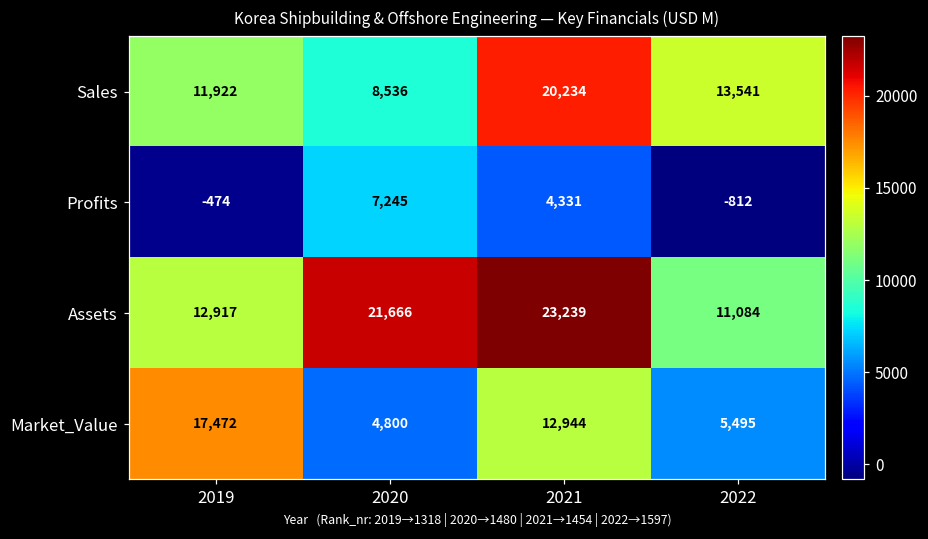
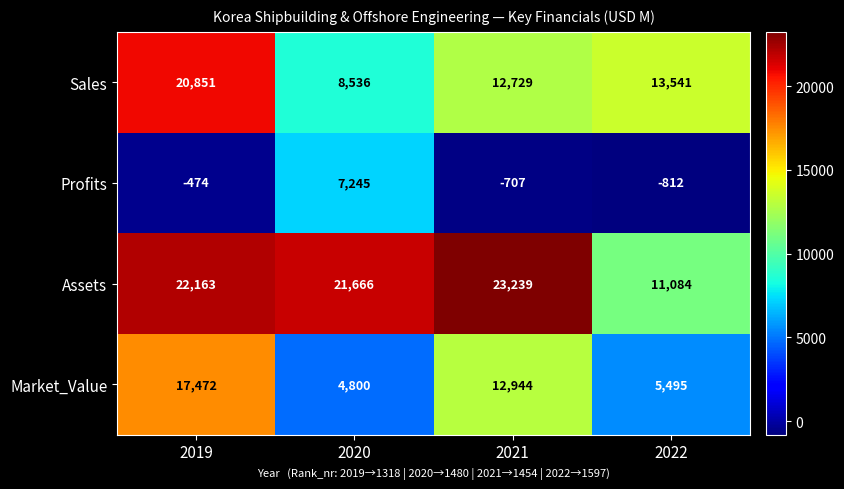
Sales, 2019: 11,922 -> 20,851
Sales, 2021: 20,234 -> 12,729
Profits, 2021: 4,331 -> -707
Assets, 2019: 12,917 -> 22,163
